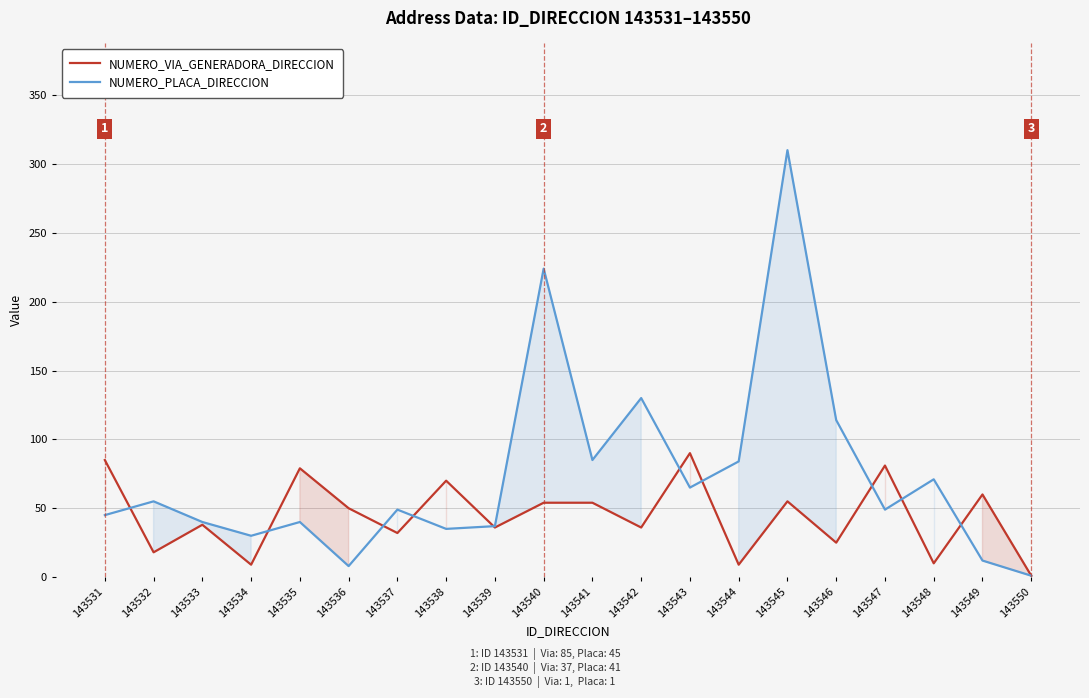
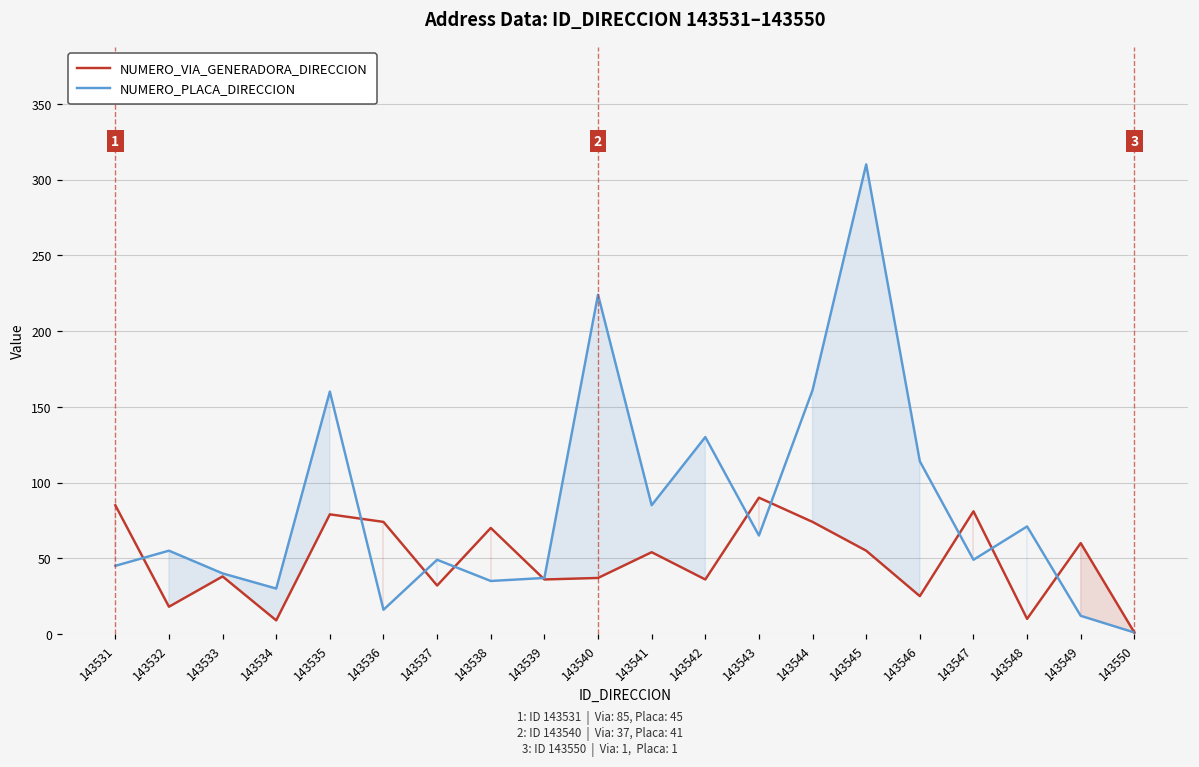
NUMERO_PLACA_DIRECCION, 143535: 40 -> 160
NUMERO_VIA_GENERADORA_DIRECCION, 143536: 50 -> 74
NUMERO_PLACA_DIRECCION, 143536: 8 -> 16
NUMERO_VIA_GENERADORA_DIRECCION, 143540: 54 -> 37
NUMERO_VIA_GENERADORA_DIRECCION, 143544: 9 -> 74
NUMERO_PLACA_DIRECCION, 143544: 84 -> 161
